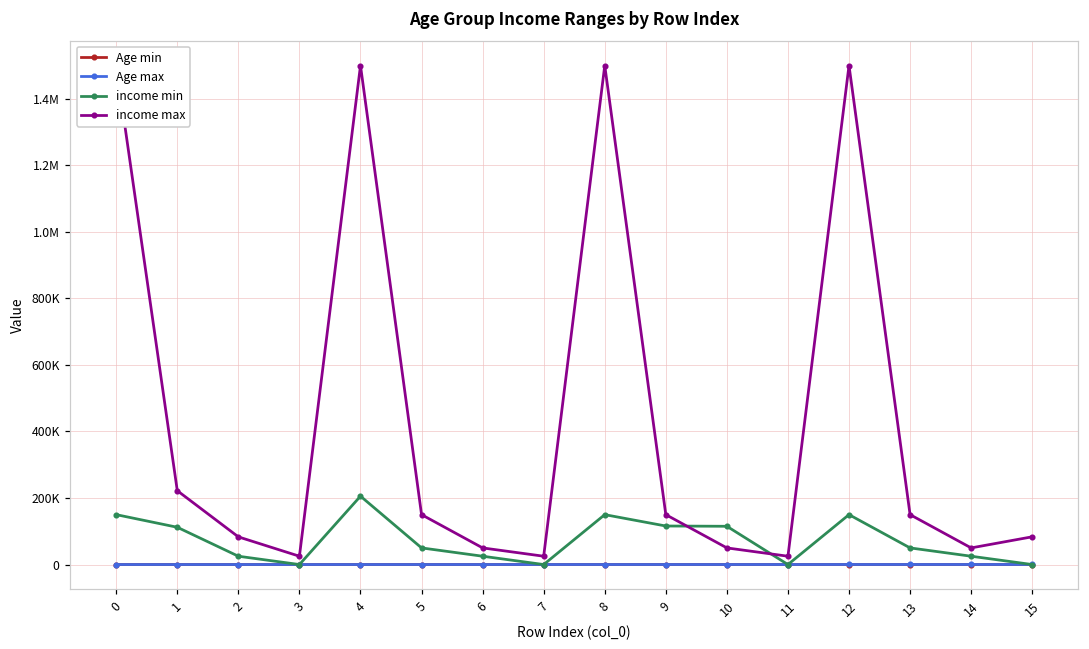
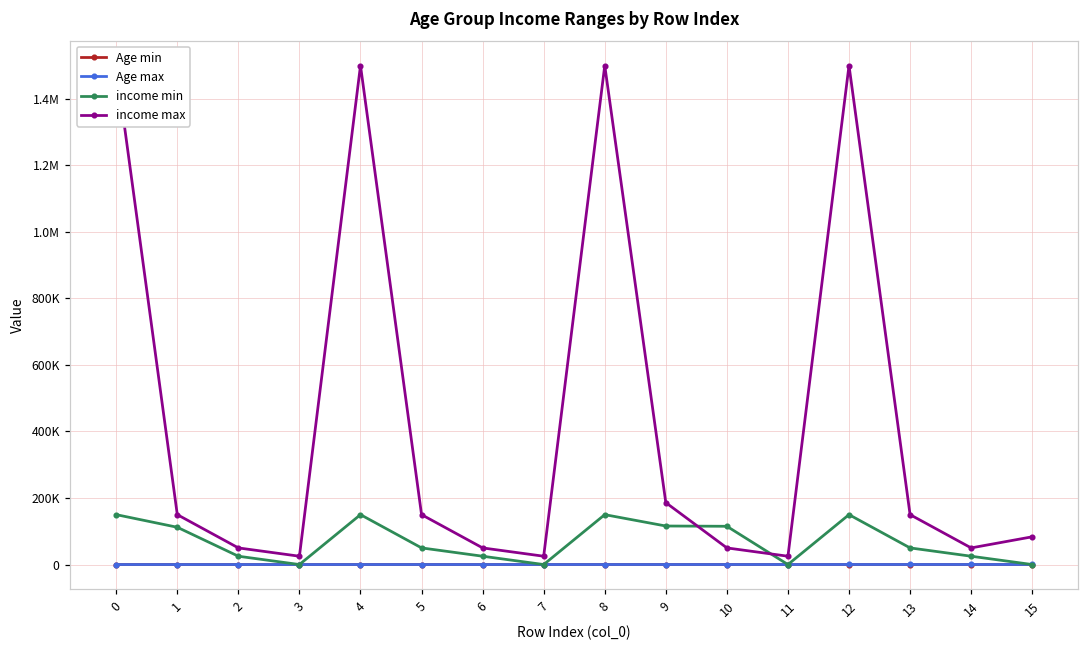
income max, 1: 220000 -> 150000
income max, 2: 80000 -> 50000
income min, 4: 210000 -> 150000
income max, 9: 150000 -> 190000
